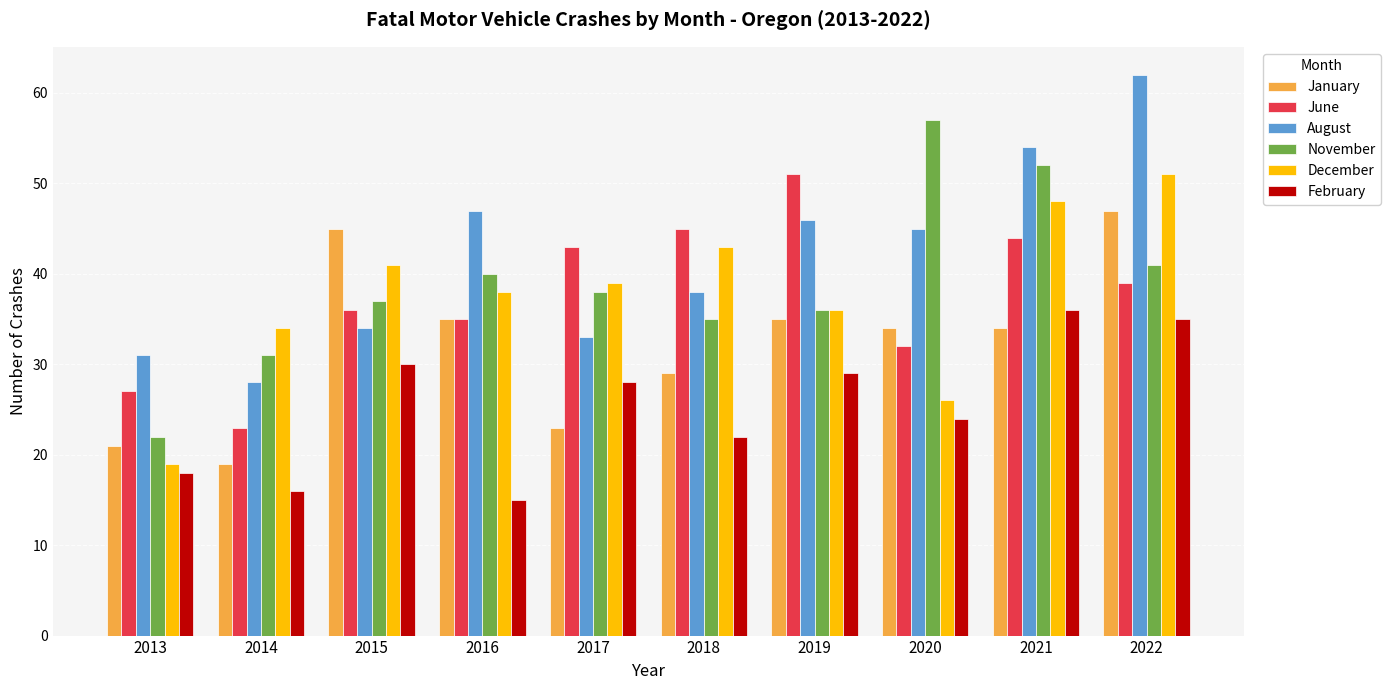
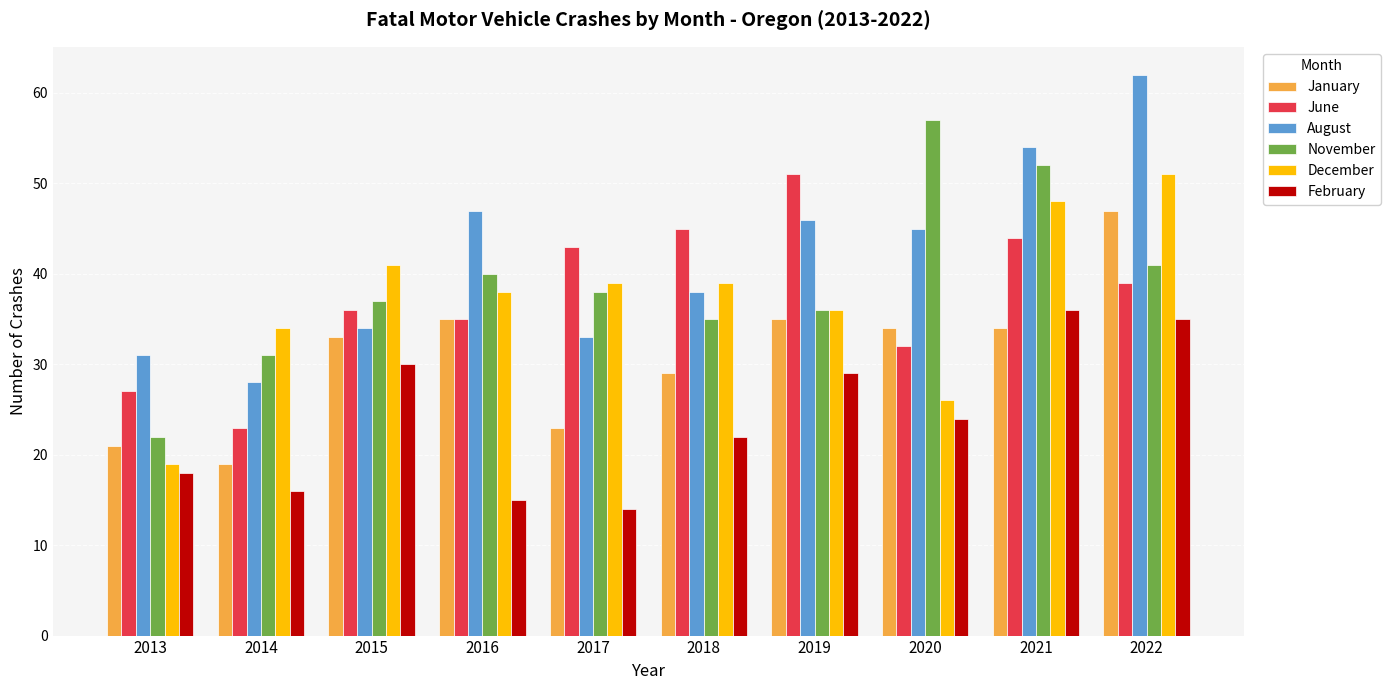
January, 2015: 45 -> 33
February, 2017: 28 -> 14
December, 2018: 43 -> 39
